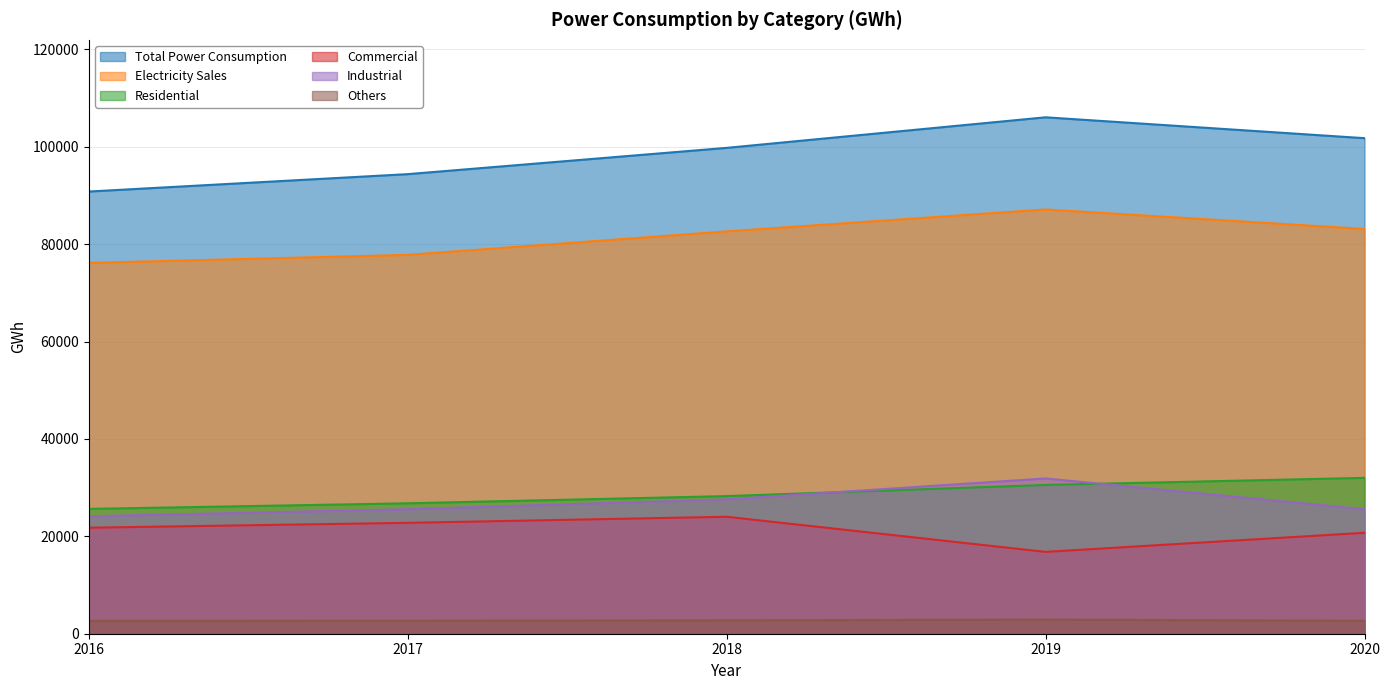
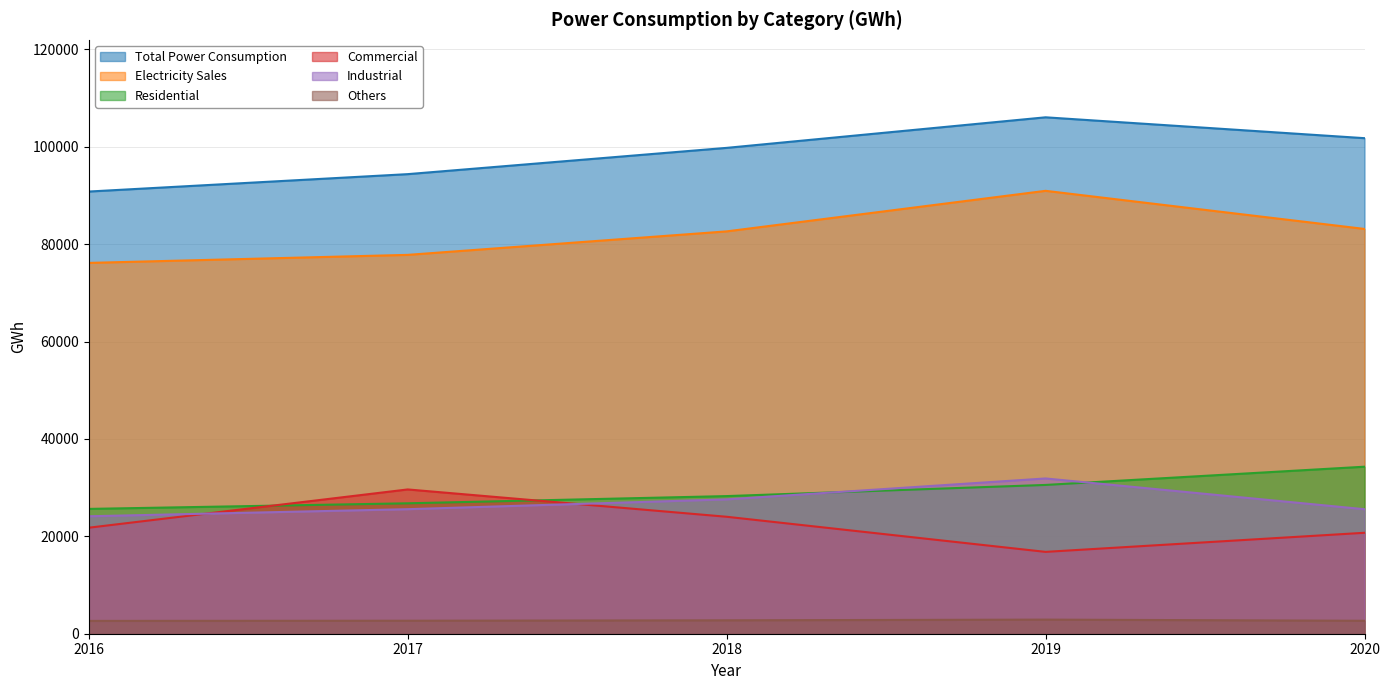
Commercial, 2017: 23000 -> 30000
Electricity Sales, 2019: 87000 -> 91000
Residential, 2020: 32000 -> 34000
